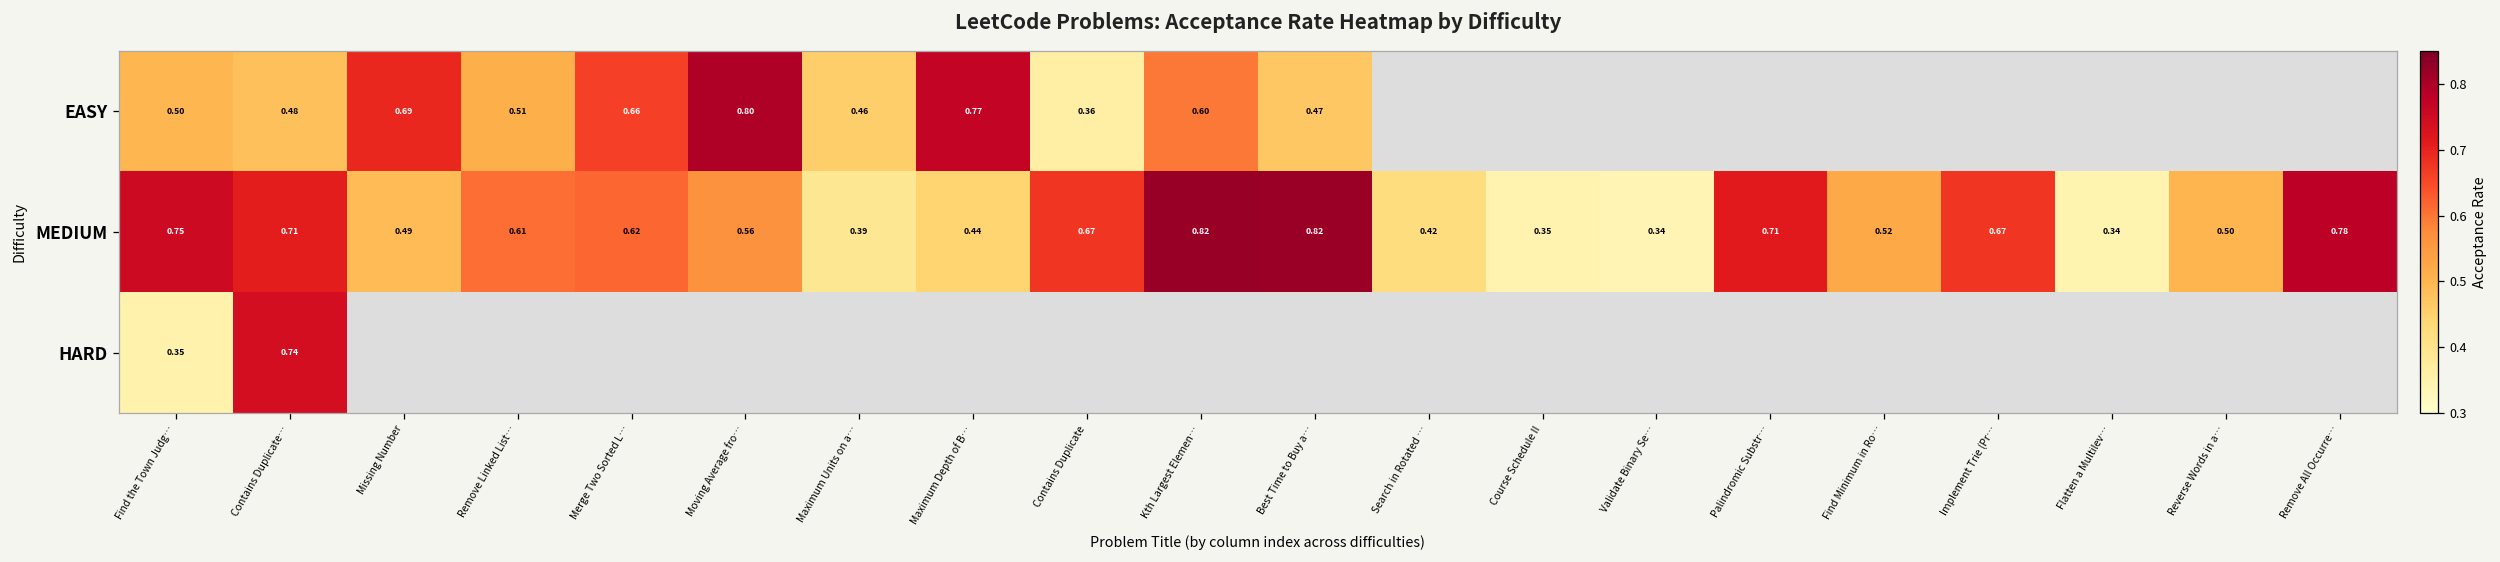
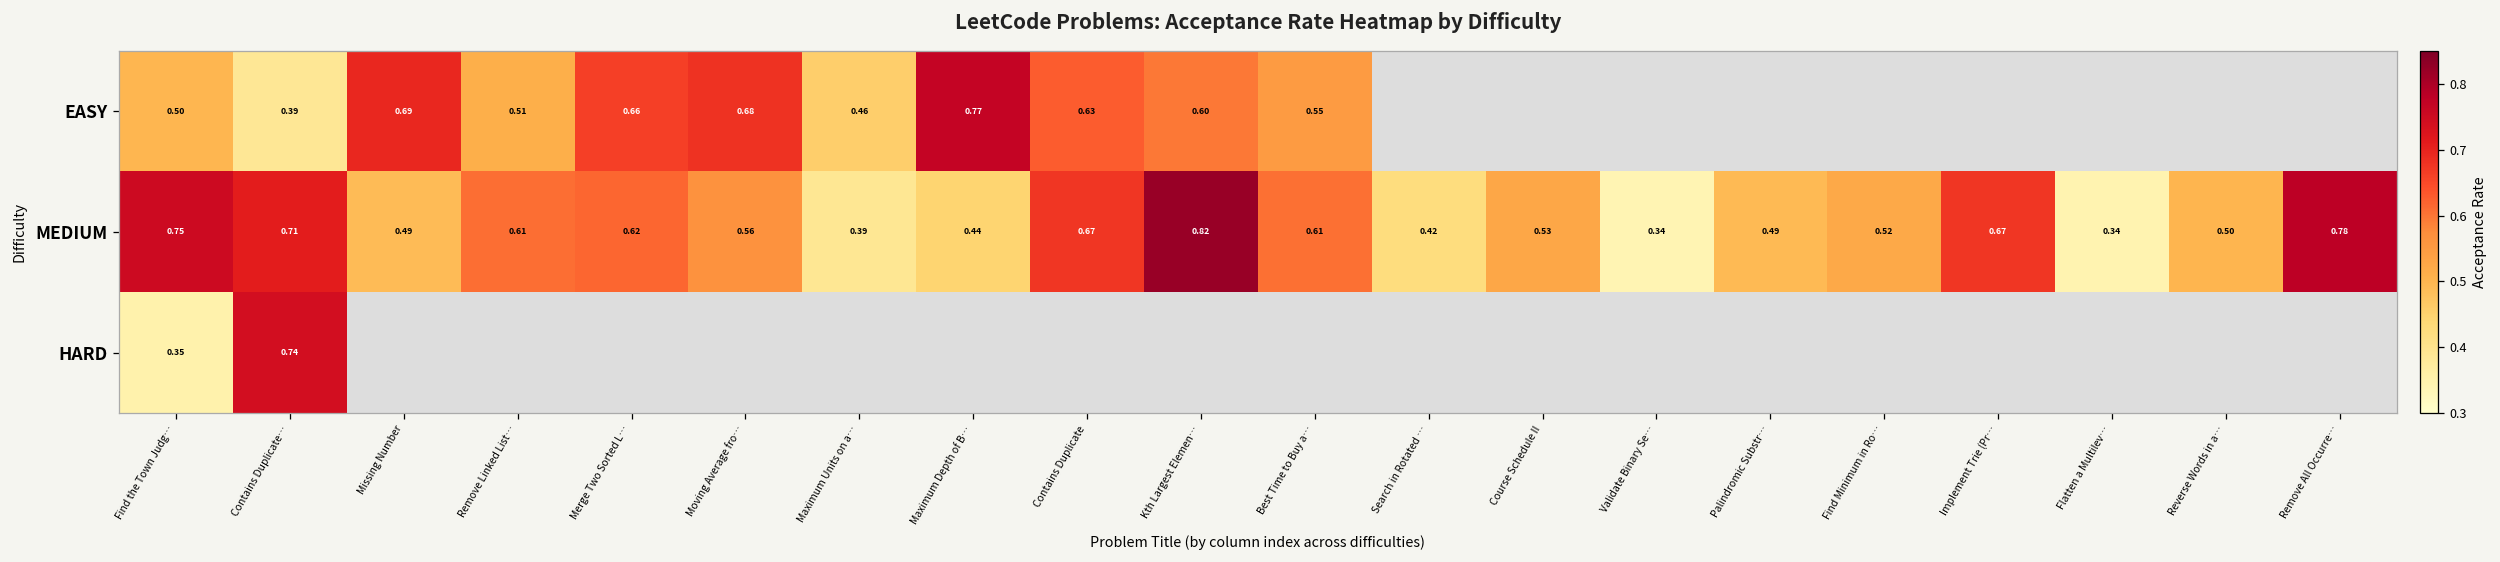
EASY, Contains Duplicate…: 0.48 -> 0.39
EASY, Moving Average fro…: 0.80 -> 0.68
EASY, Contains Duplicate: 0.36 -> 0.63
EASY, Best Time to Buy a…: 0.47 -> 0.55
MEDIUM, Best Time to Buy a…: 0.82 -> 0.61
MEDIUM, Course Schedule II: 0.35 -> 0.53
MEDIUM, Palindromic Substr…: 0.71 -> 0.49
